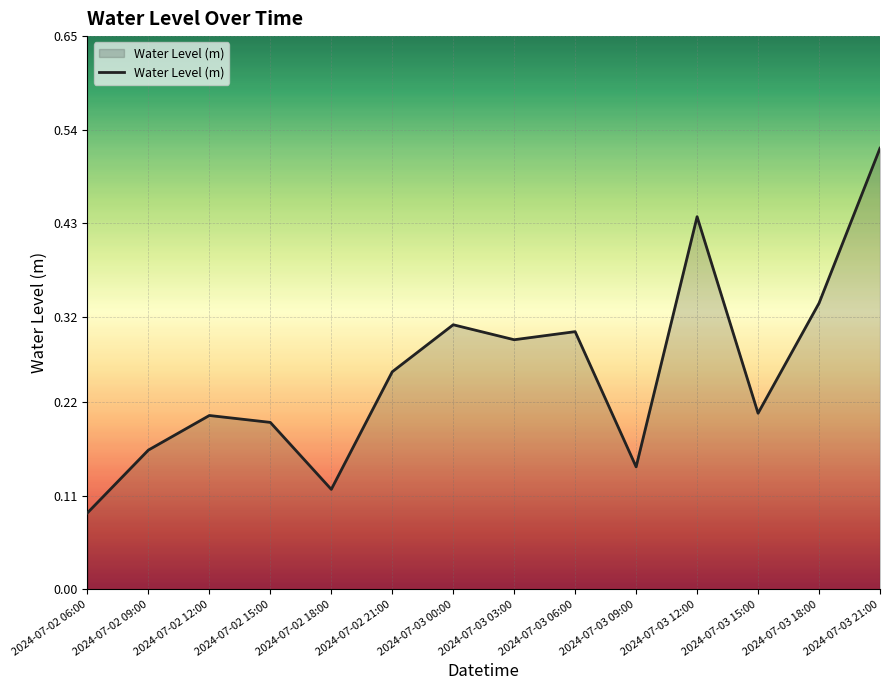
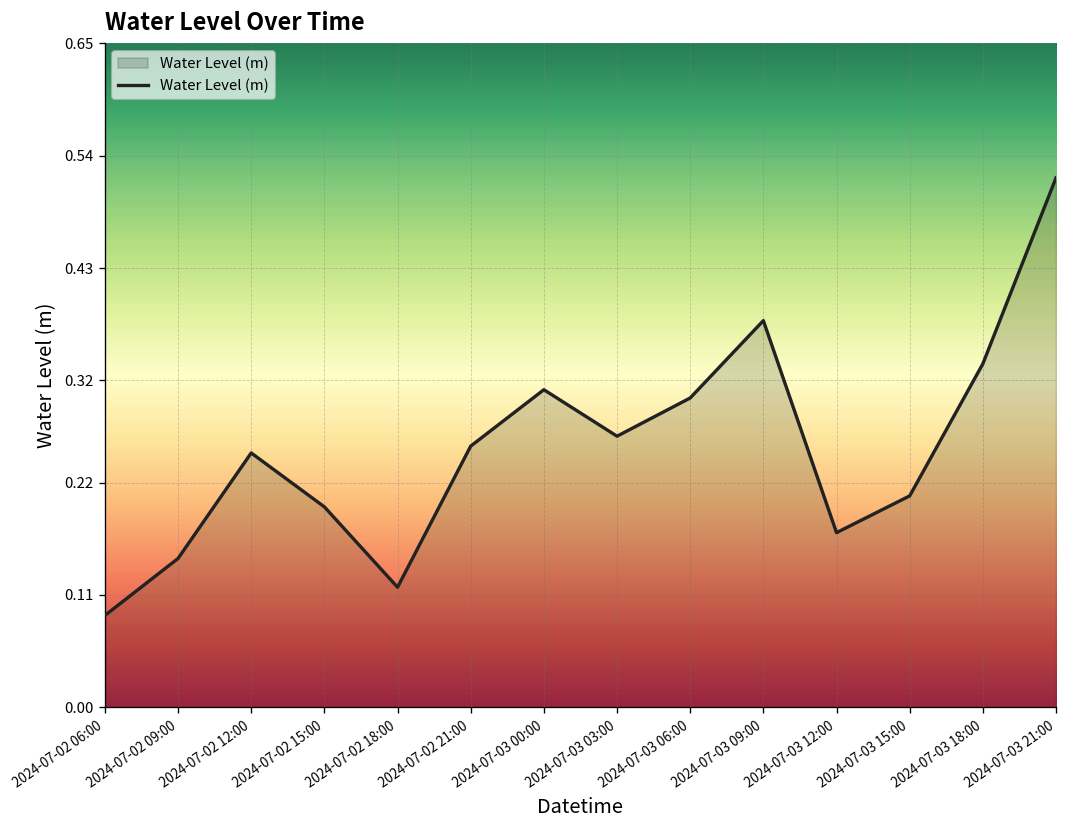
2024-07-02 09:00: 0.16 -> 0.15
2024-07-02 12:00: 0.20 -> 0.25
2024-07-03 03:00: 0.29 -> 0.27
2024-07-03 09:00: 0.14 -> 0.38
2024-07-03 12:00: 0.44 -> 0.17
